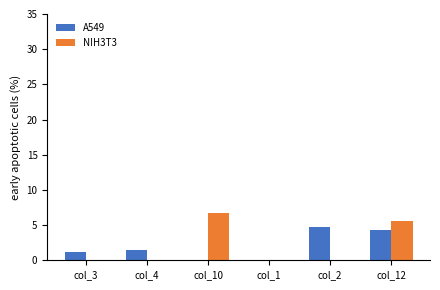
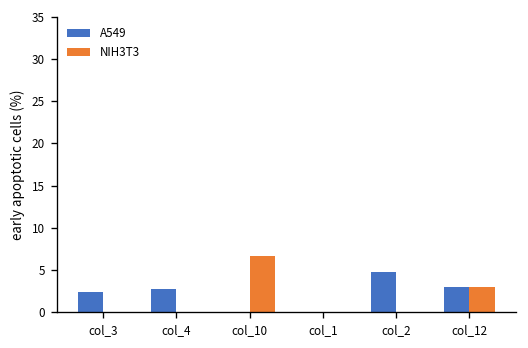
A549, col_3: 1 -> 2
A549, col_4: 1 -> 3
A549, col_12: 4 -> 3
NIH3T3, col_12: 6 -> 3
